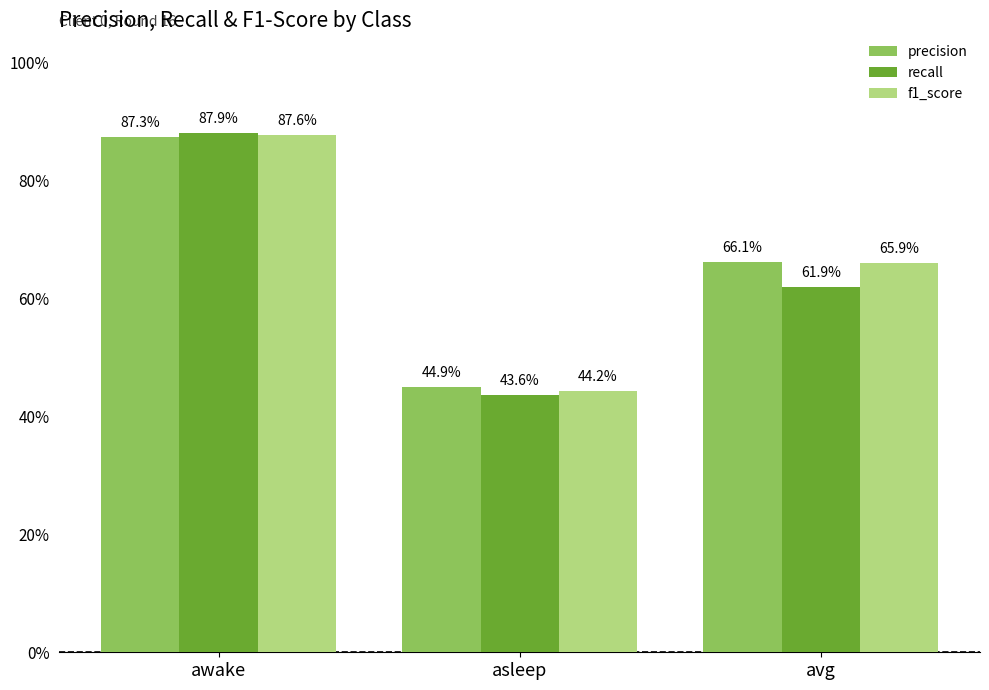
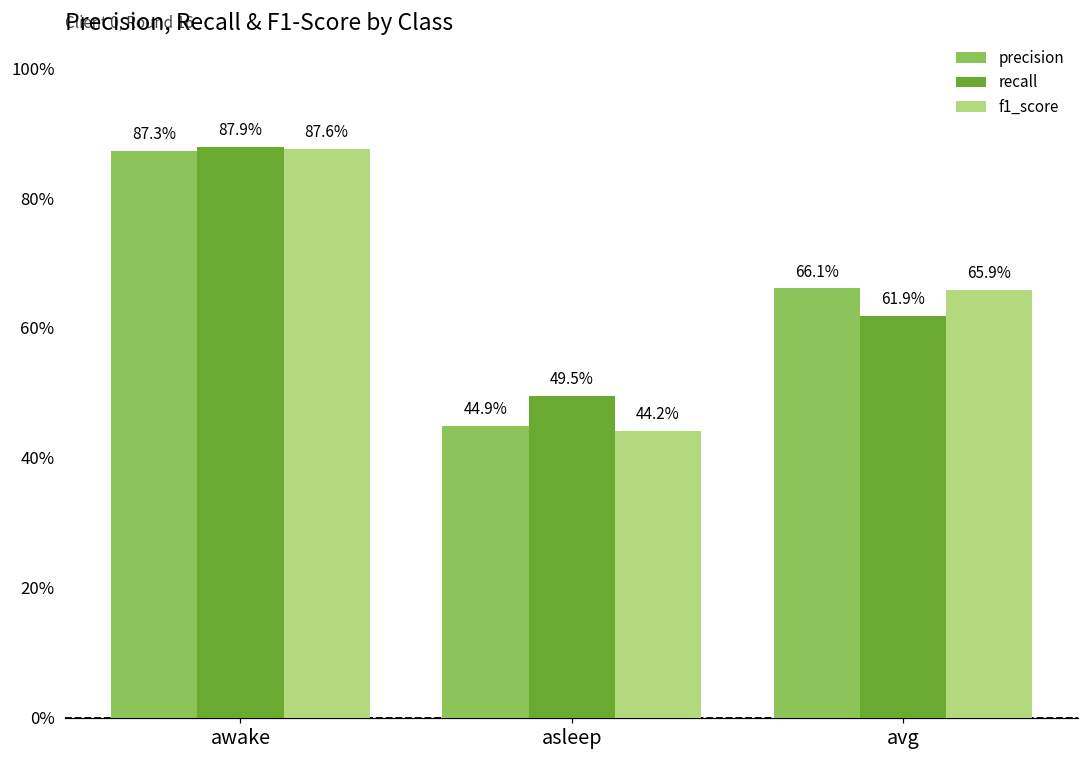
recall, asleep: 43.6% -> 49.5%
